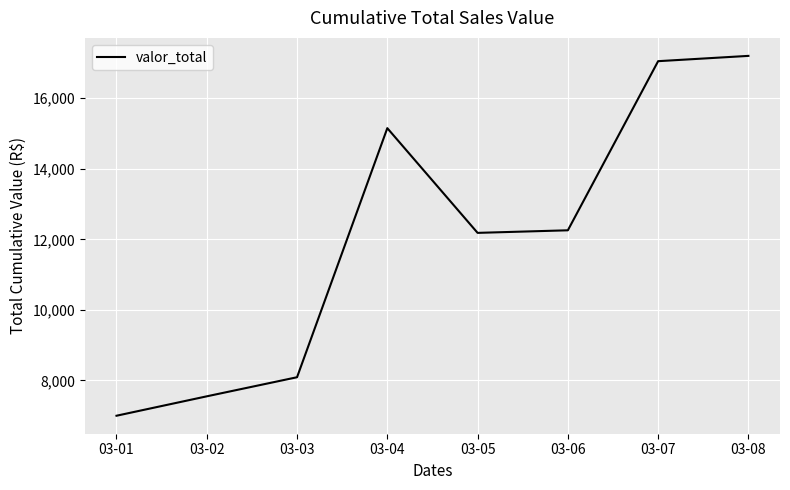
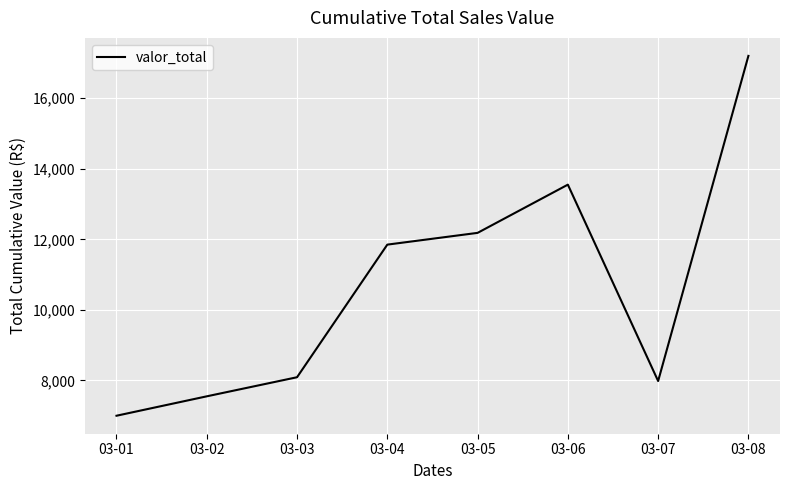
03-04: 15,200 -> 11,900
03-06: 12,300 -> 13,600
03-07: 17,100 -> 8,000
